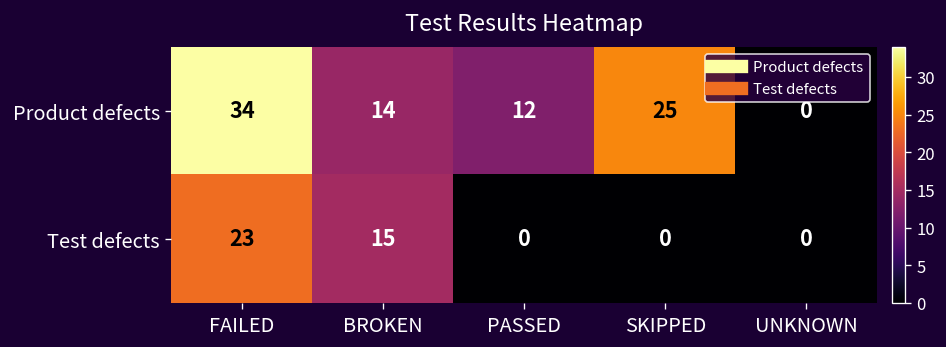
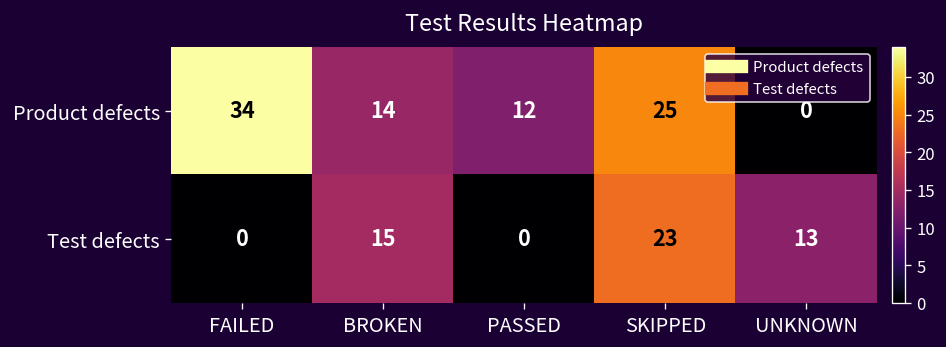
Test defects, FAILED: 23 -> 0
Test defects, SKIPPED: 0 -> 23
Test defects, UNKNOWN: 0 -> 13
